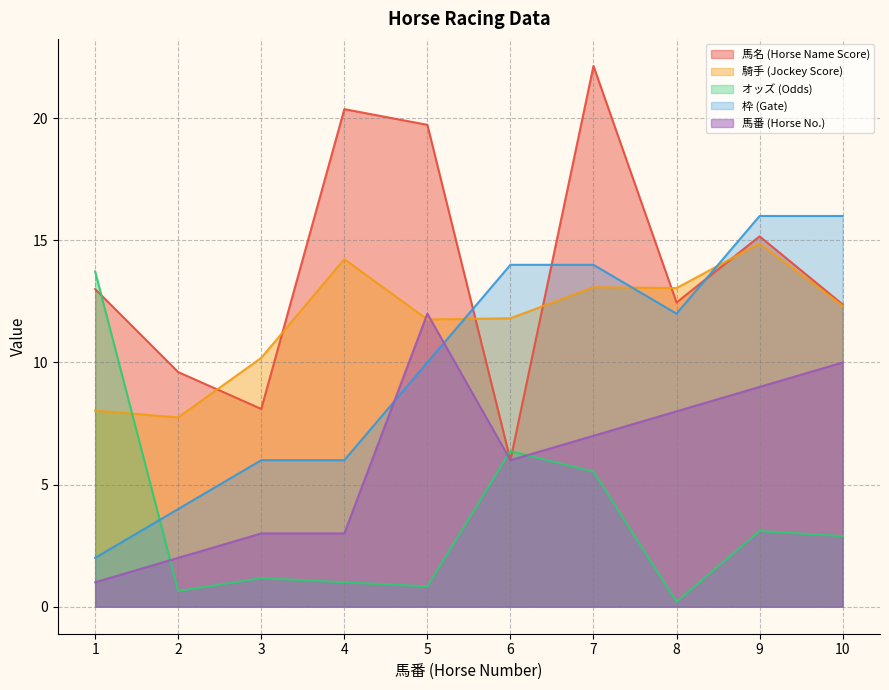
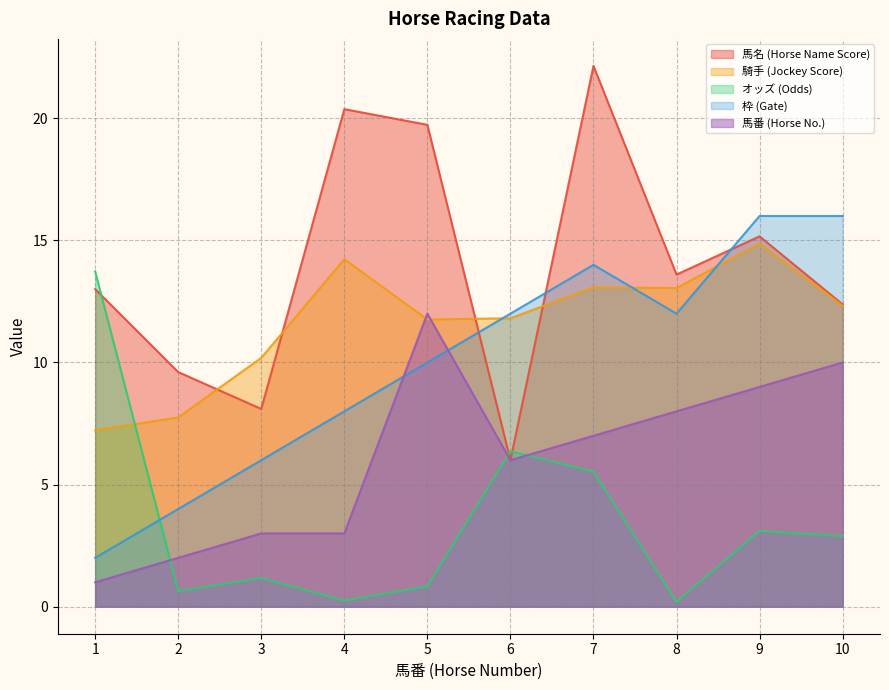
騎手 (Jockey Score), 1: 8.0 -> 7.2
オッズ (Odds), 4: 1.0 -> 0.3
枠 (Gate), 4: 6.0 -> 8.0
枠 (Gate), 6: 14.0 -> 12.0
馬名 (Horse Name Score), 8: 12.5 -> 13.6
